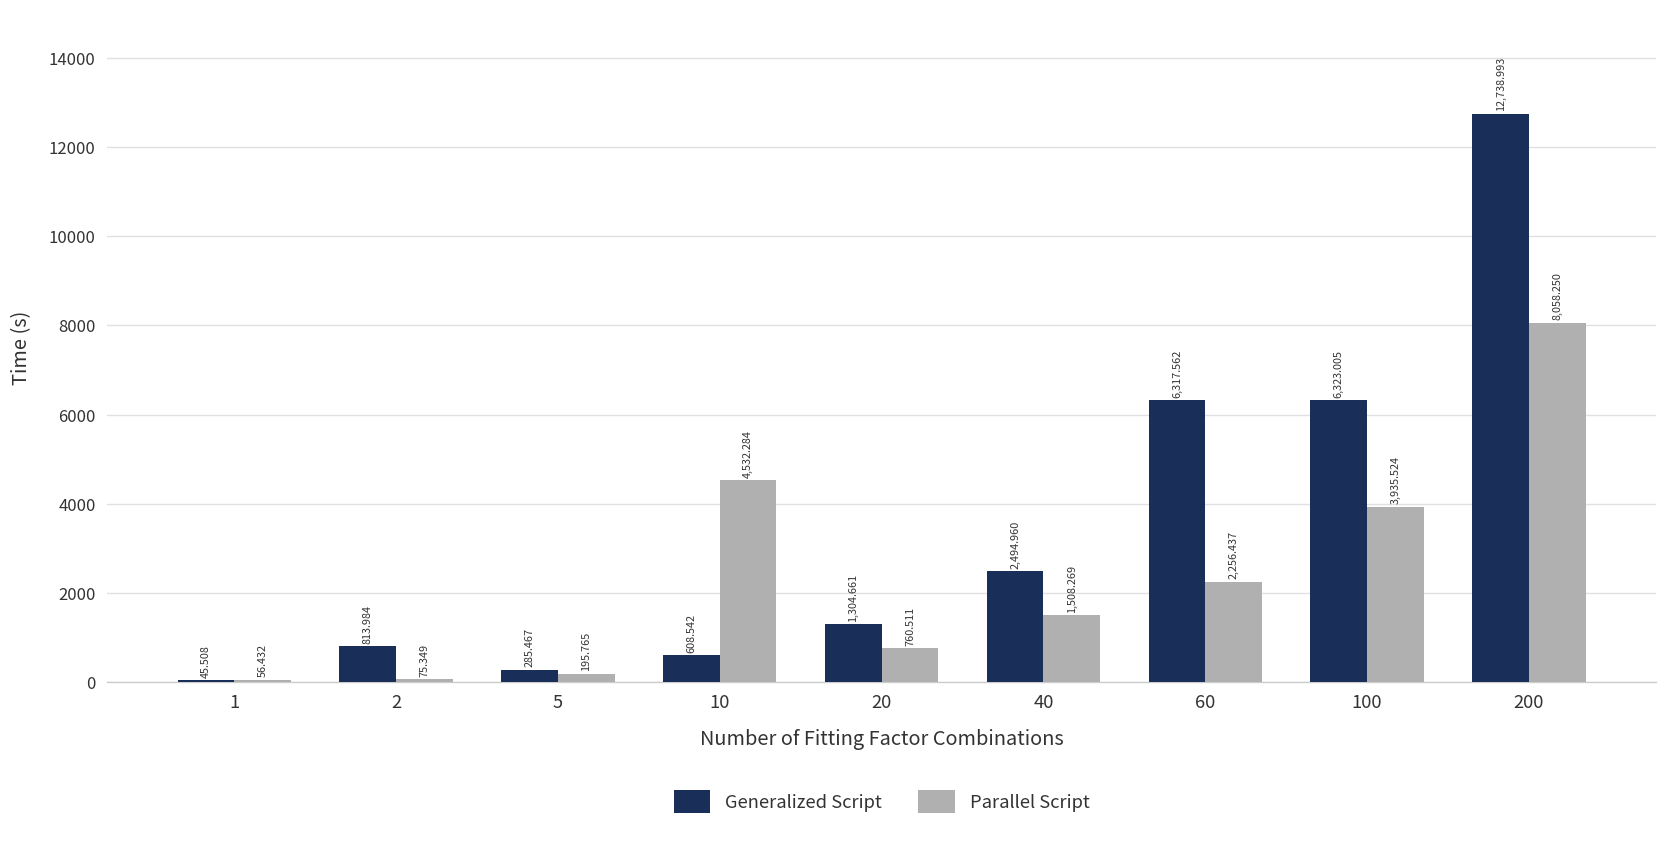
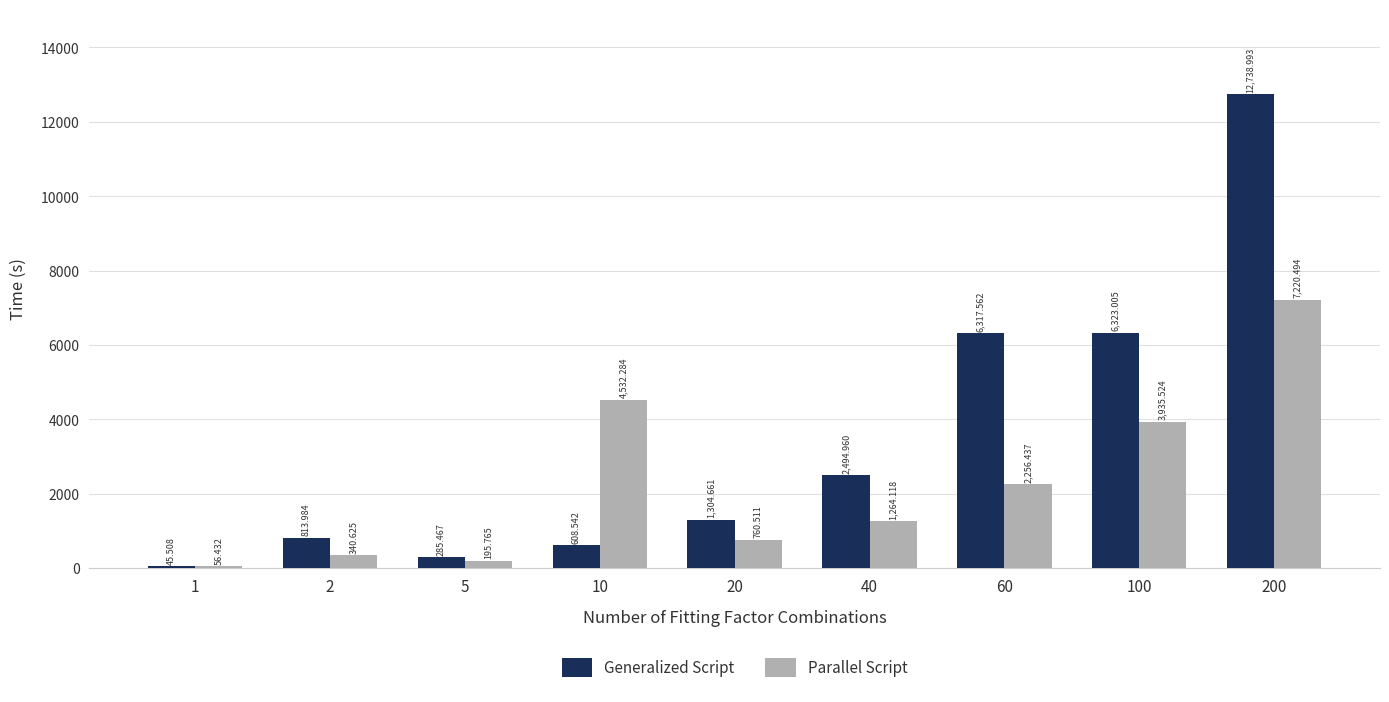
Parallel Script, 2: 75.349 -> 340.625
Parallel Script, 40: 1,508.269 -> 1,264.118
Parallel Script, 200: 8,058.250 -> 7,220.494
